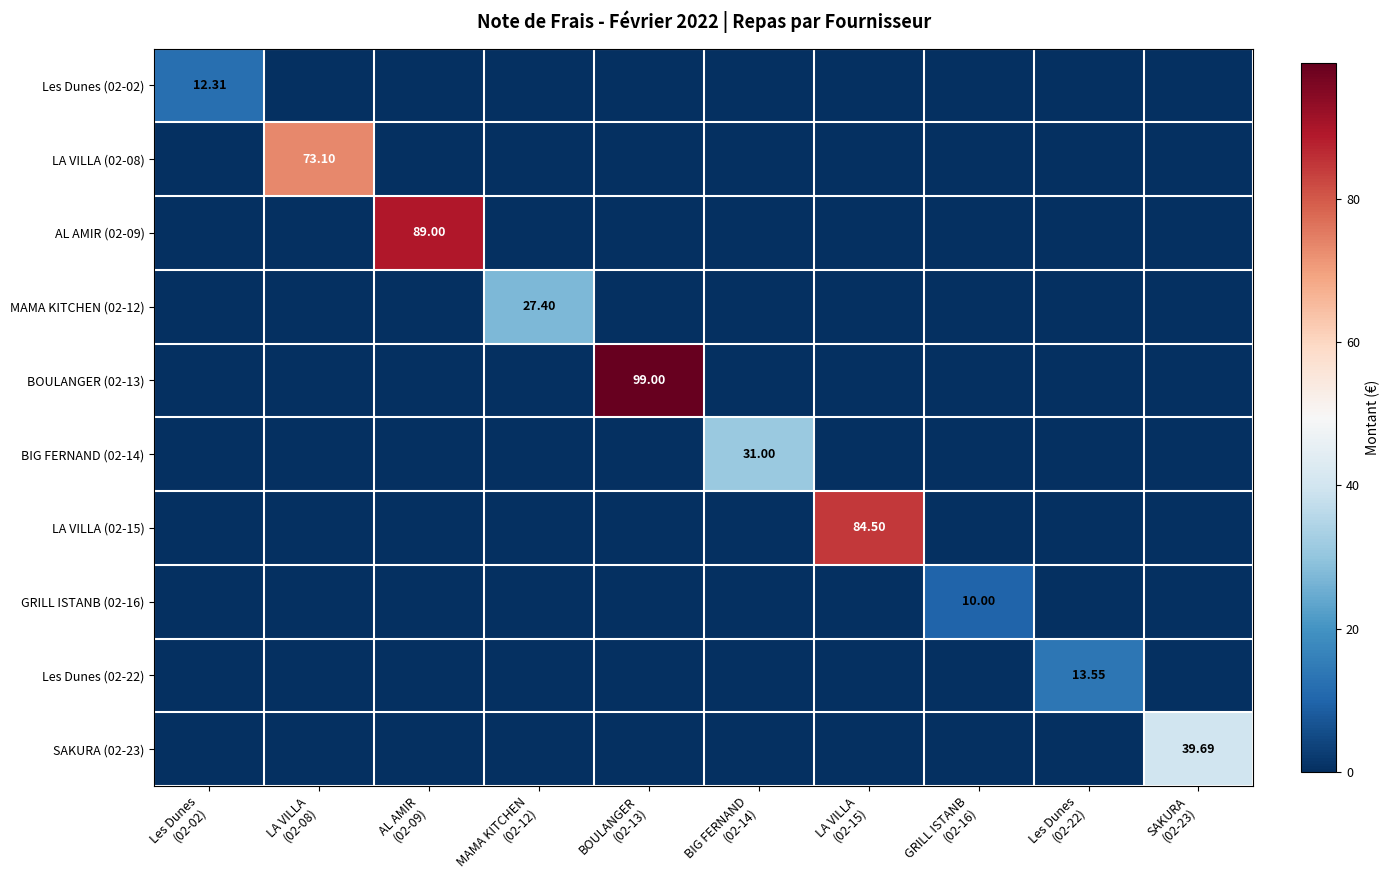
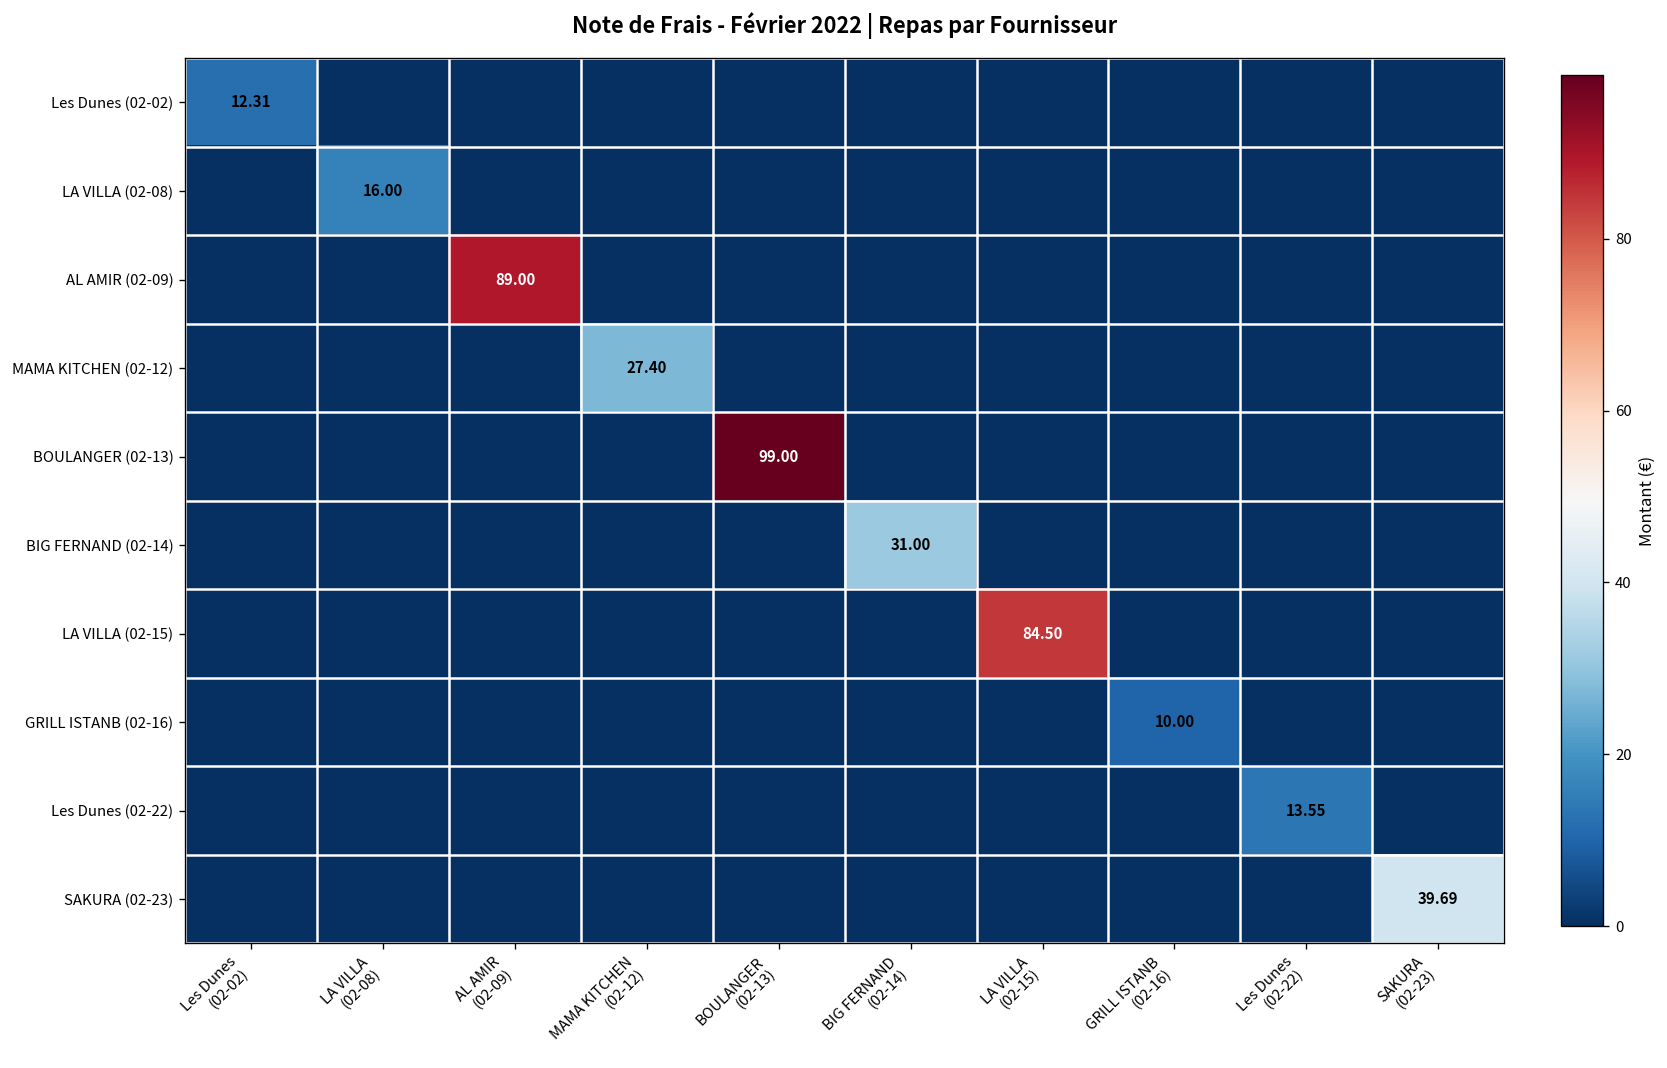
LA VILLA (02-08), LA VILLA (02-08): 73.10 -> 16.00
